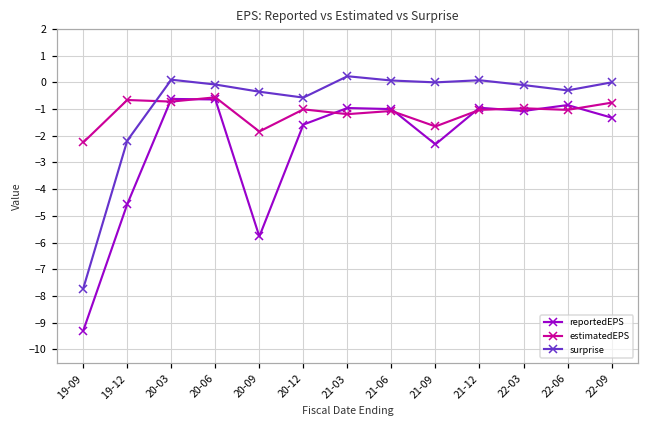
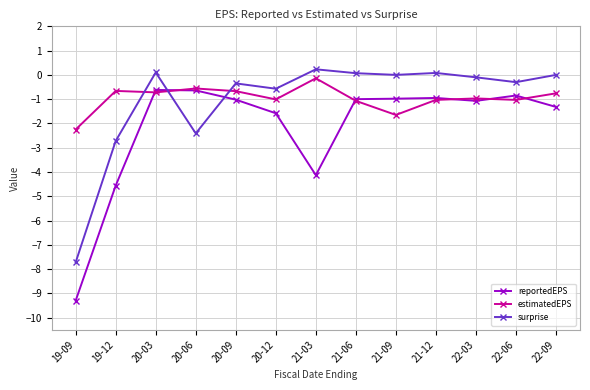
surprise, 19-12: -2.2 -> -2.7
surprise, 20-06: -0.1 -> -2.4
reportedEPS, 20-09: -5.8 -> -1.0
estimatedEPS, 20-09: -1.8 -> -0.7
reportedEPS, 21-03: -1.0 -> -4.1
estimatedEPS, 21-03: -1.2 -> -0.1
reportedEPS, 21-09: -2.3 -> -1.0
